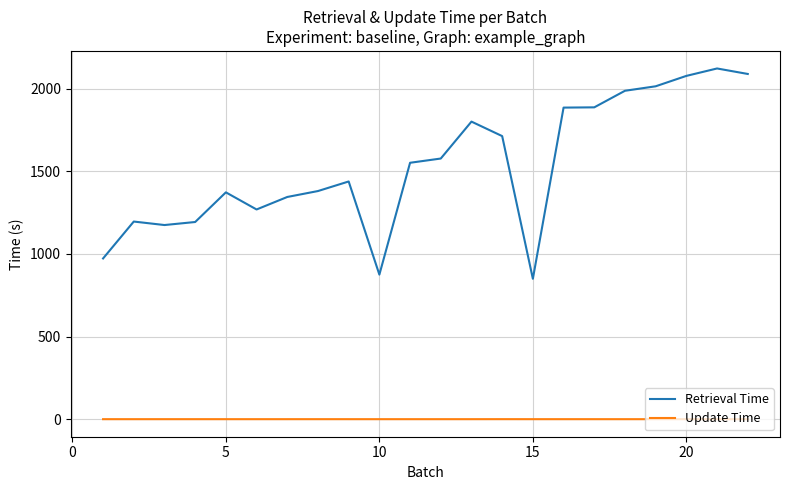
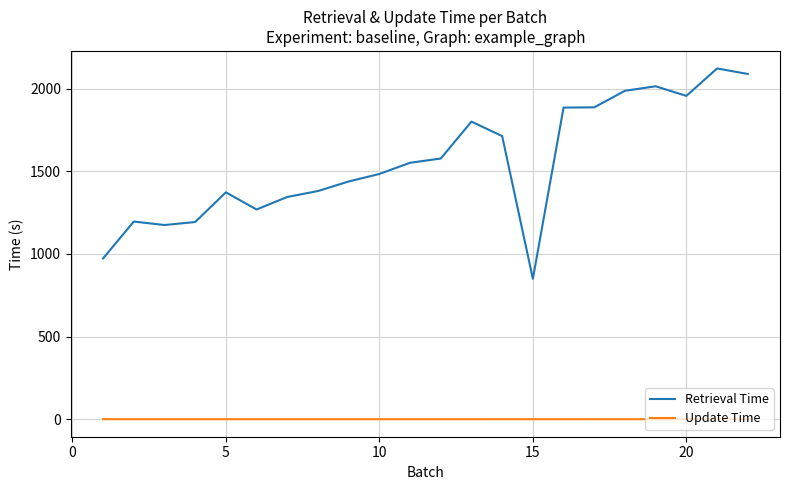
Retrieval Time, 10: 870 -> 1480
Retrieval Time, 20: 2080 -> 1960
